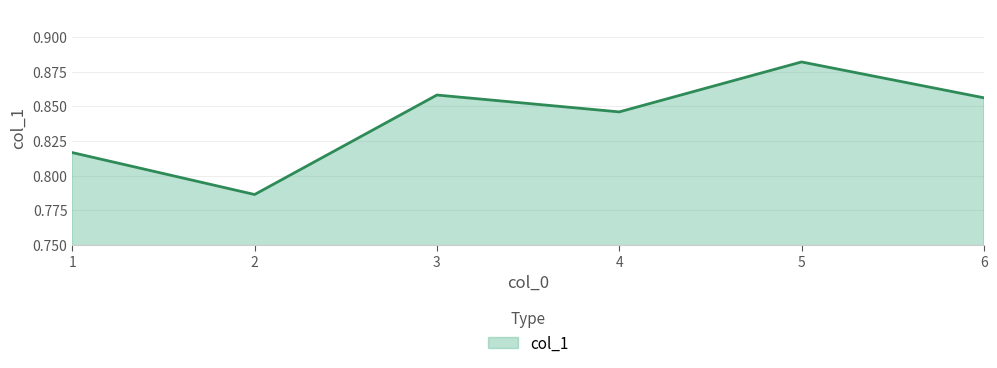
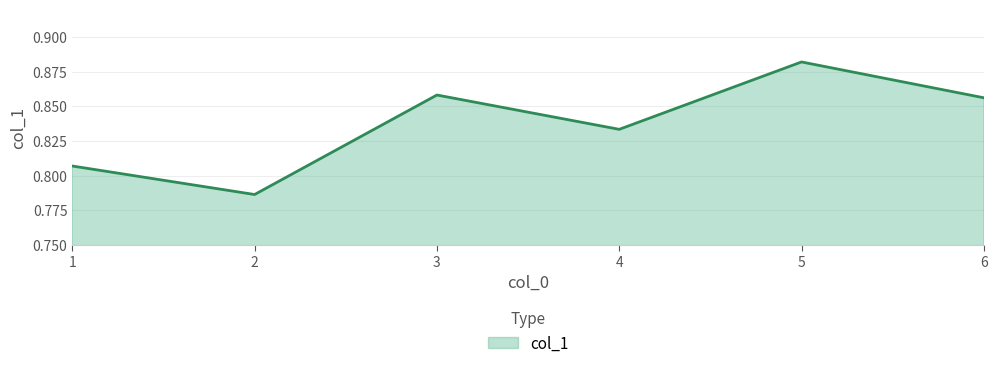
1: 0.817 -> 0.807
4: 0.846 -> 0.833
